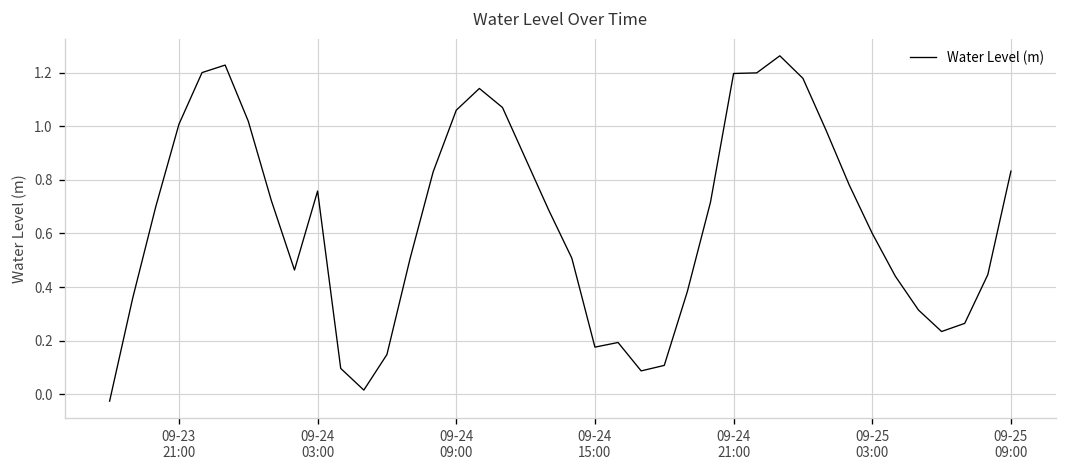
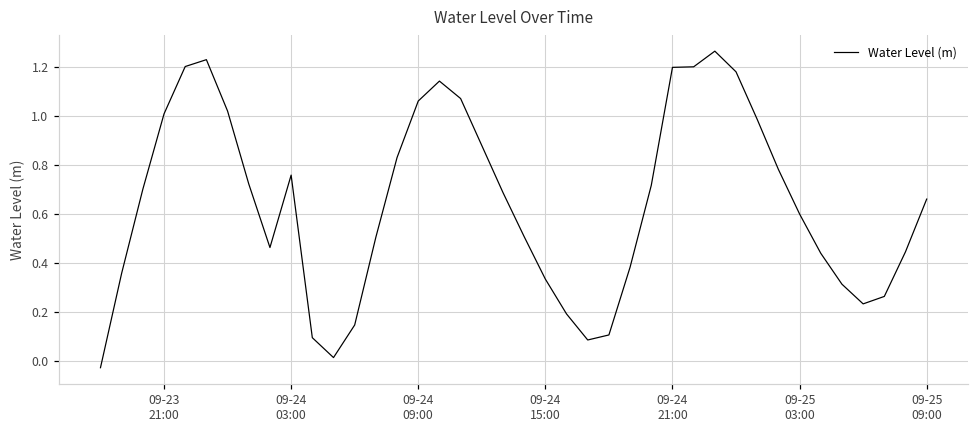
09-24 15:00: 0.18 -> 0.34
09-25 09:00: 0.83 -> 0.66
